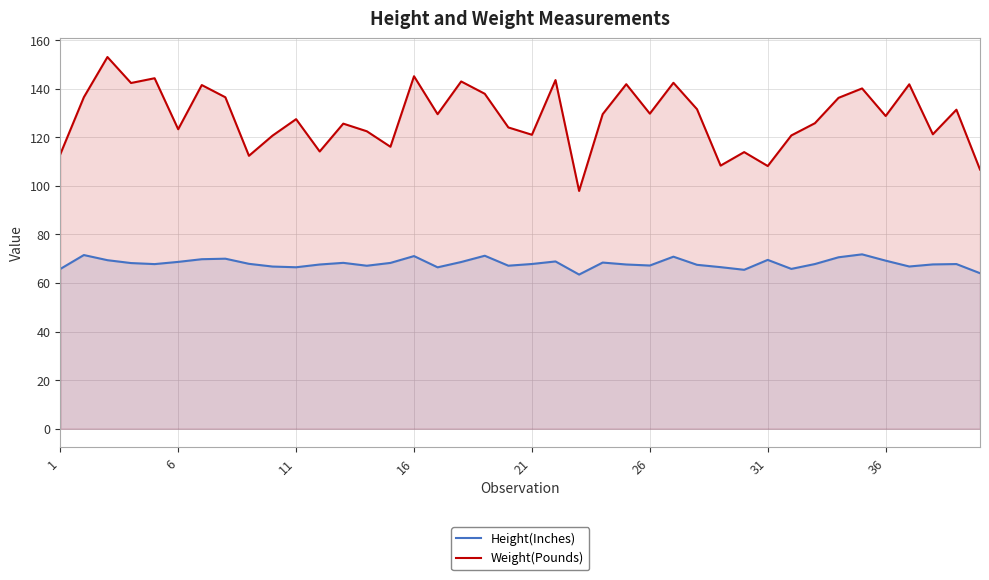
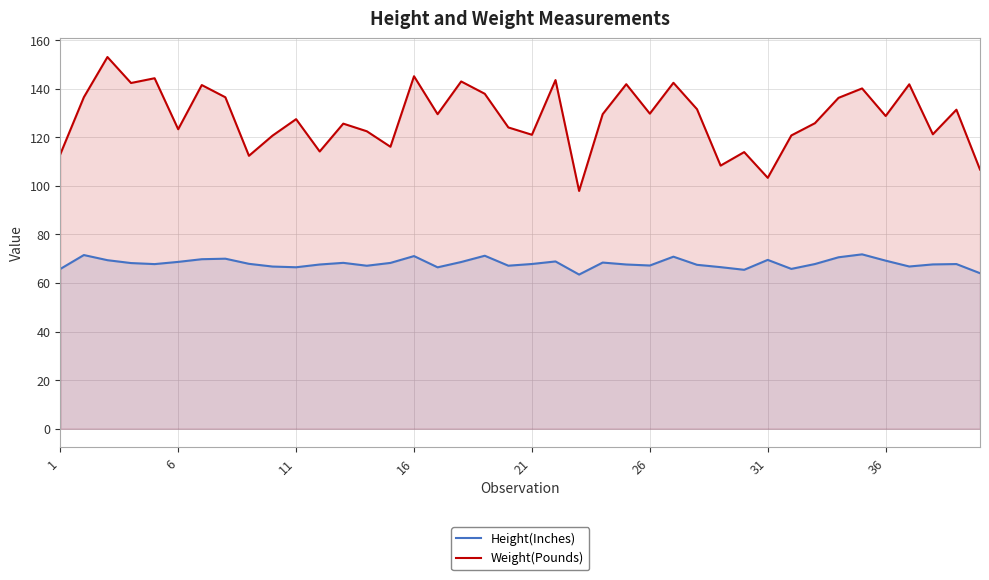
Weight(Pounds), 31: 108 -> 103
